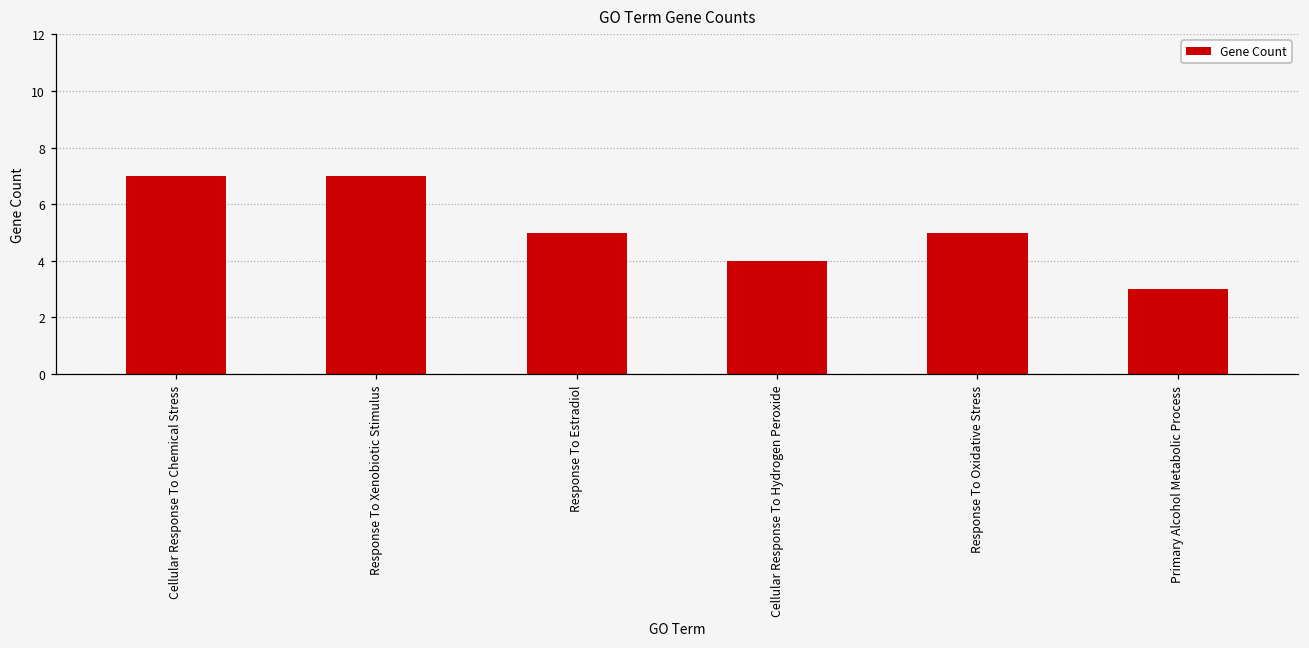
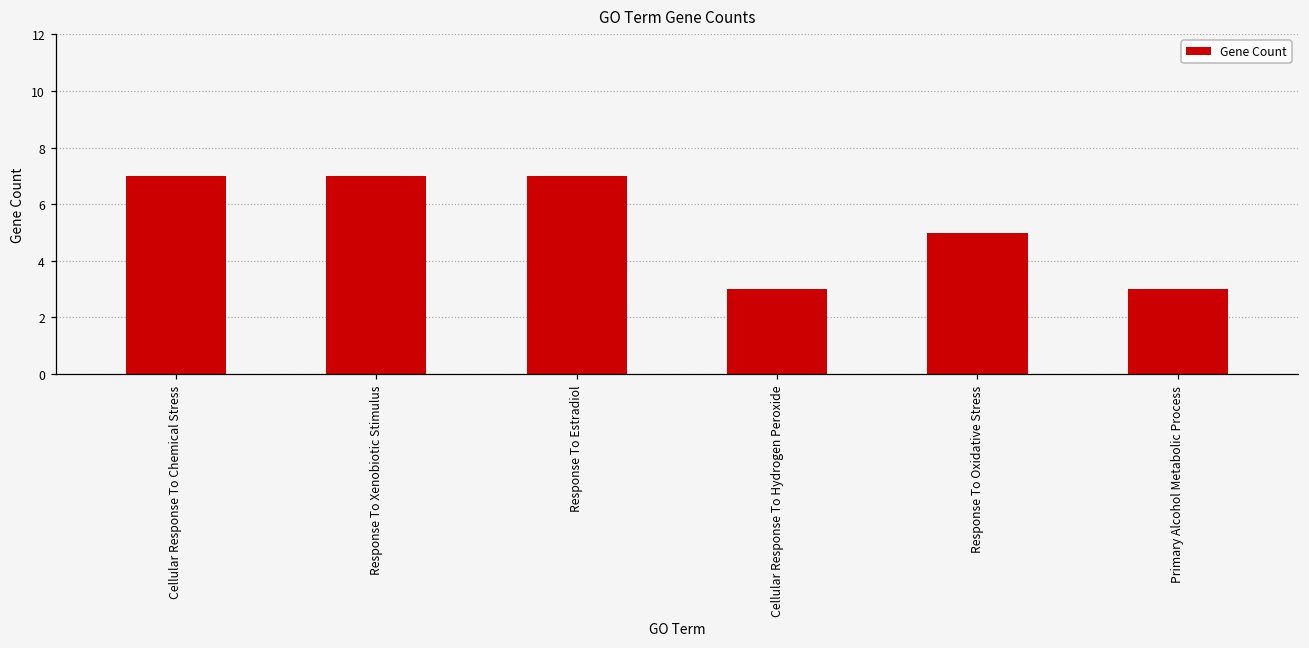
Response To Estradiol: 5 -> 7
Cellular Response To Hydrogen Peroxide: 4 -> 3
